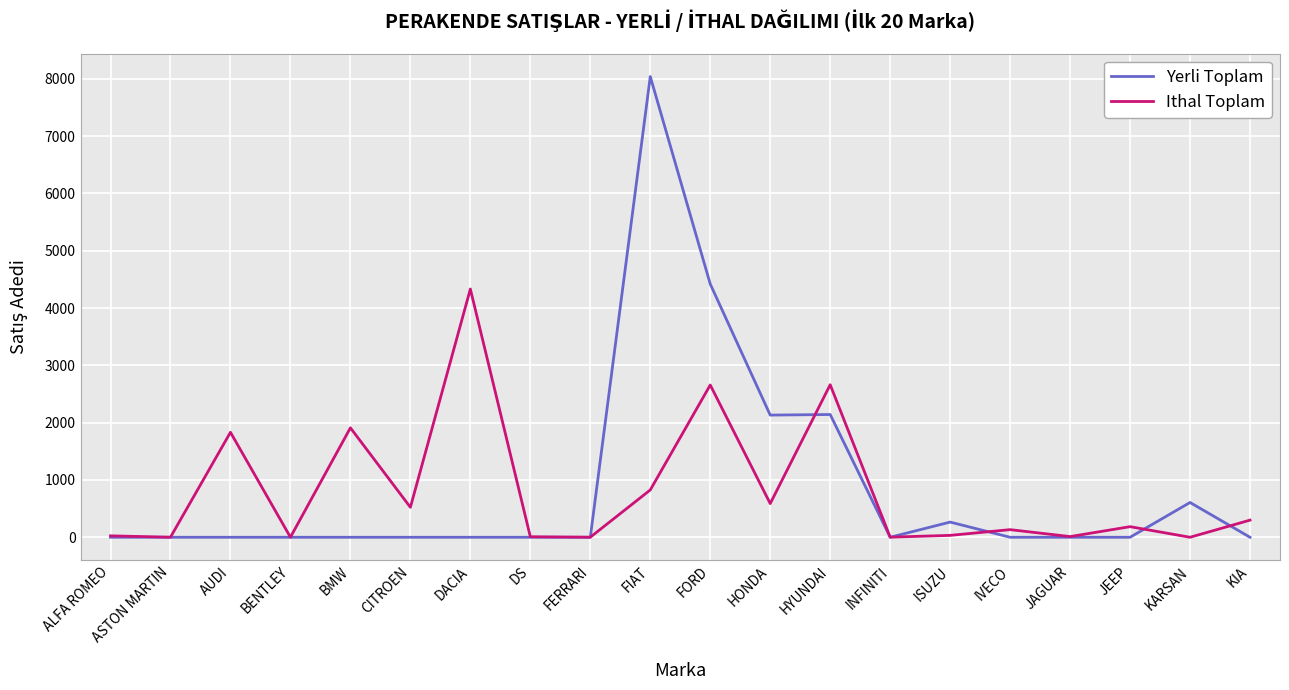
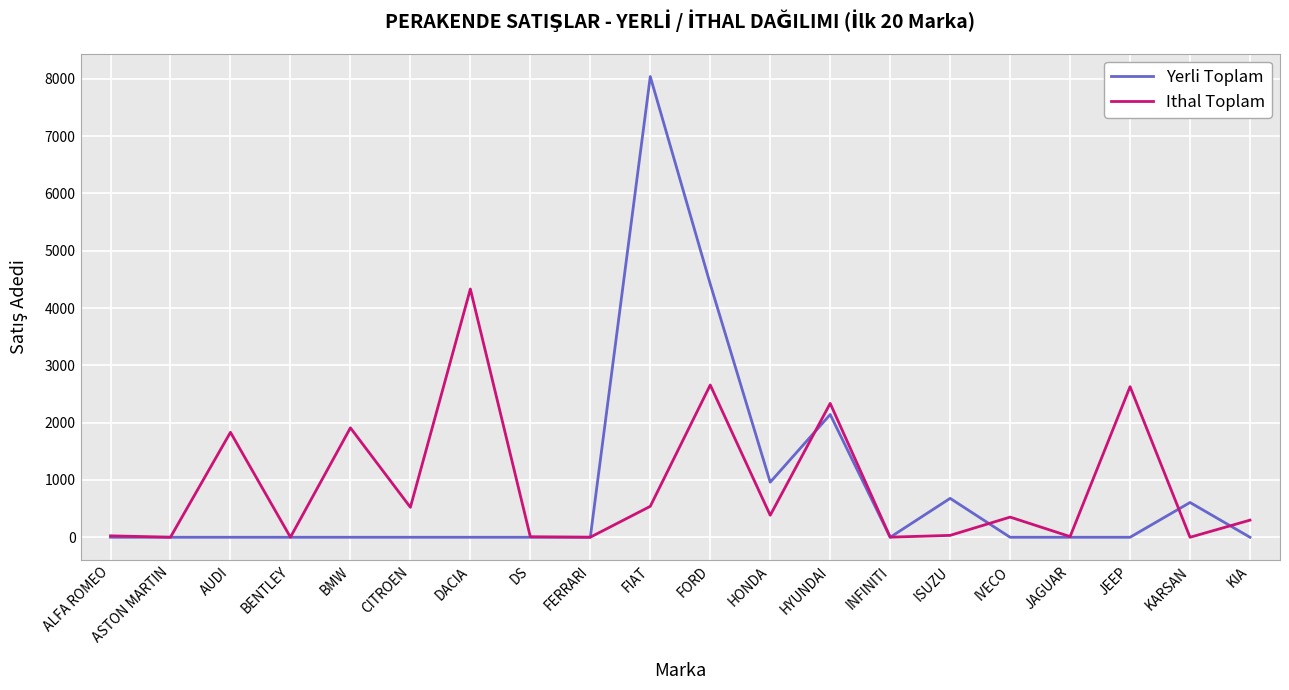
Ithal Toplam, FIAT: 800 -> 500
Yerli Toplam, HONDA: 2100 -> 1000
Ithal Toplam, HONDA: 600 -> 400
Ithal Toplam, HYUNDAI: 2700 -> 2300
Yerli Toplam, ISUZU: 300 -> 700
Ithal Toplam, IVECO: 100 -> 400
Ithal Toplam, JEEP: 200 -> 2600
